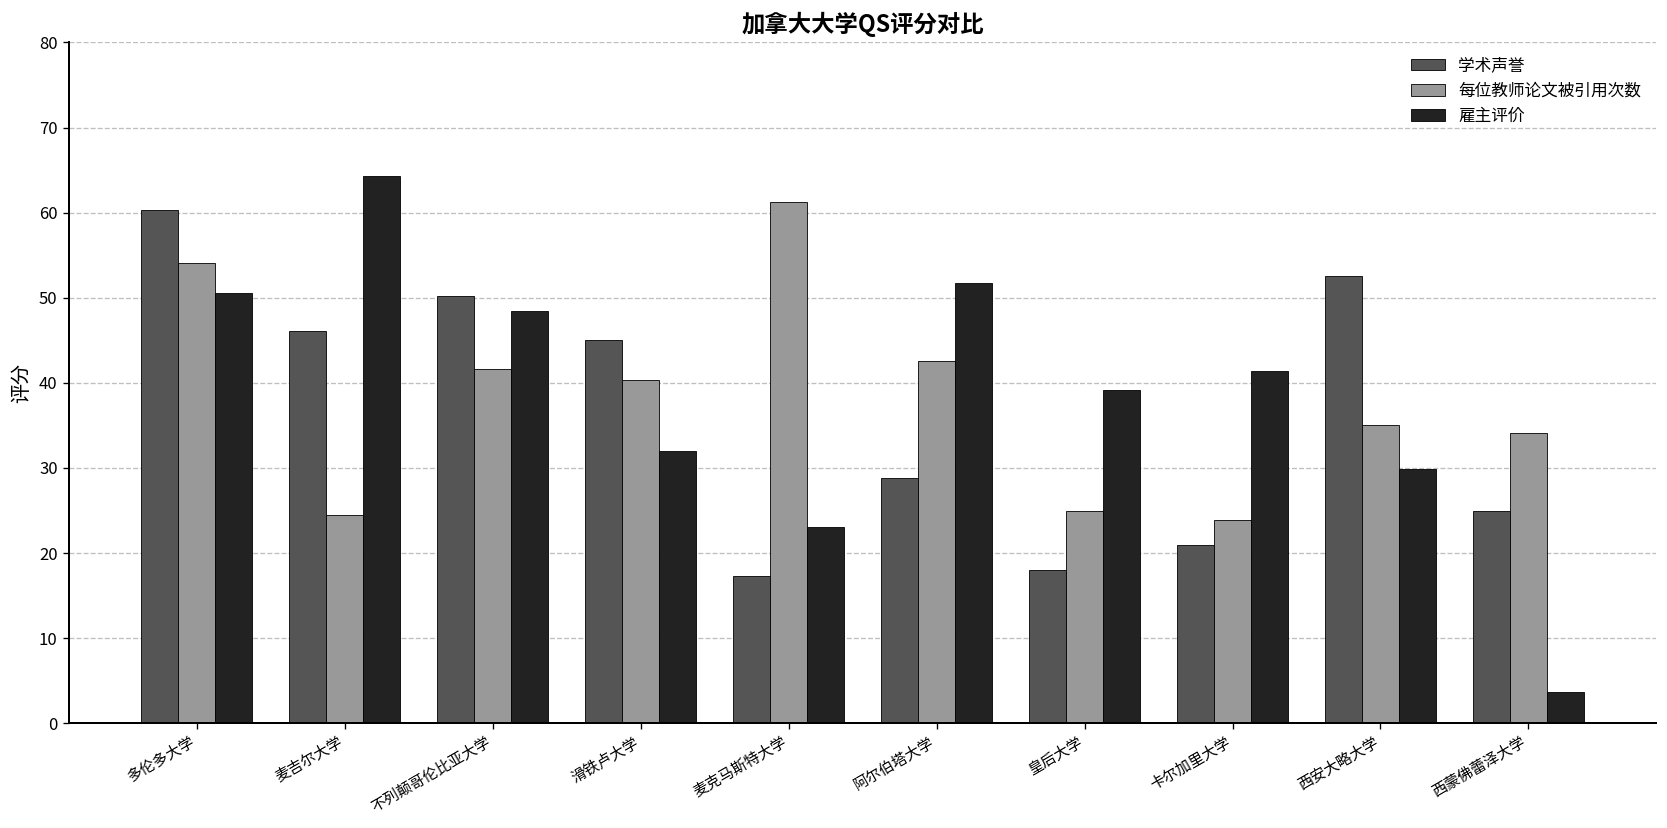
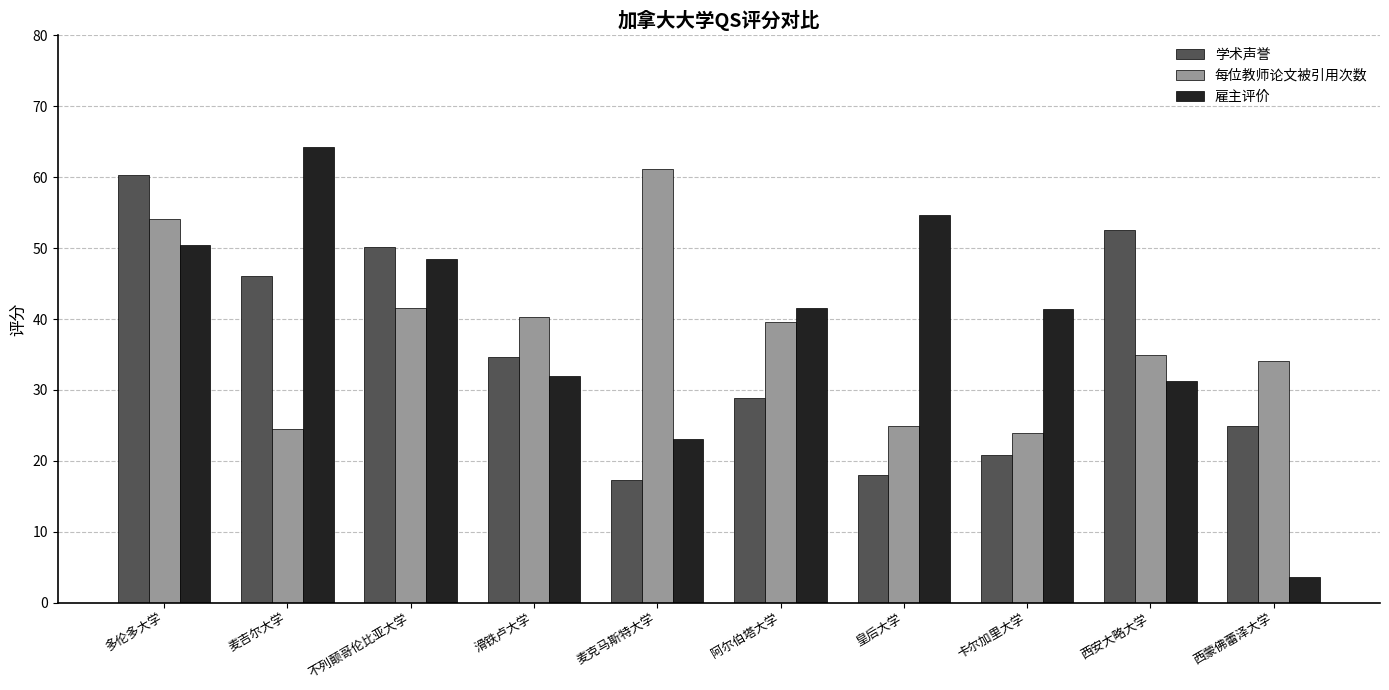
学术声誉, 滑铁卢大学: 45 -> 35
每位教师论文被引用次数, 阿尔伯塔大学: 43 -> 40
雇主评价, 阿尔伯塔大学: 52 -> 42
雇主评价, 皇后大学: 39 -> 55
雇主评价, 西安大略大学: 30 -> 31
